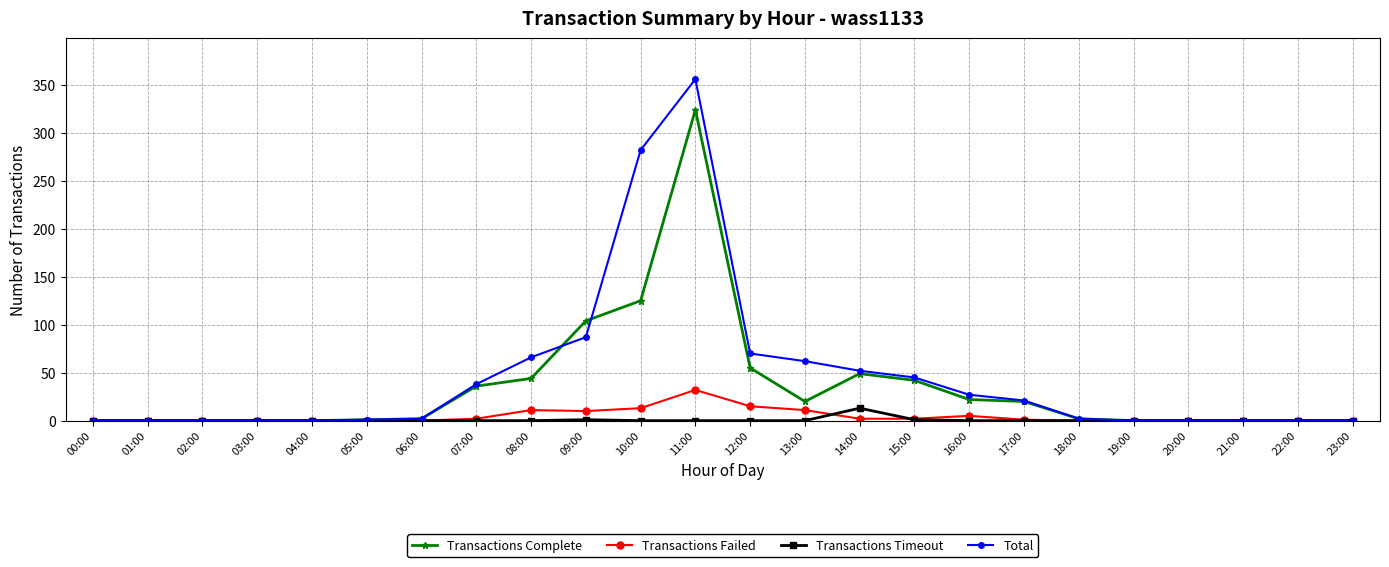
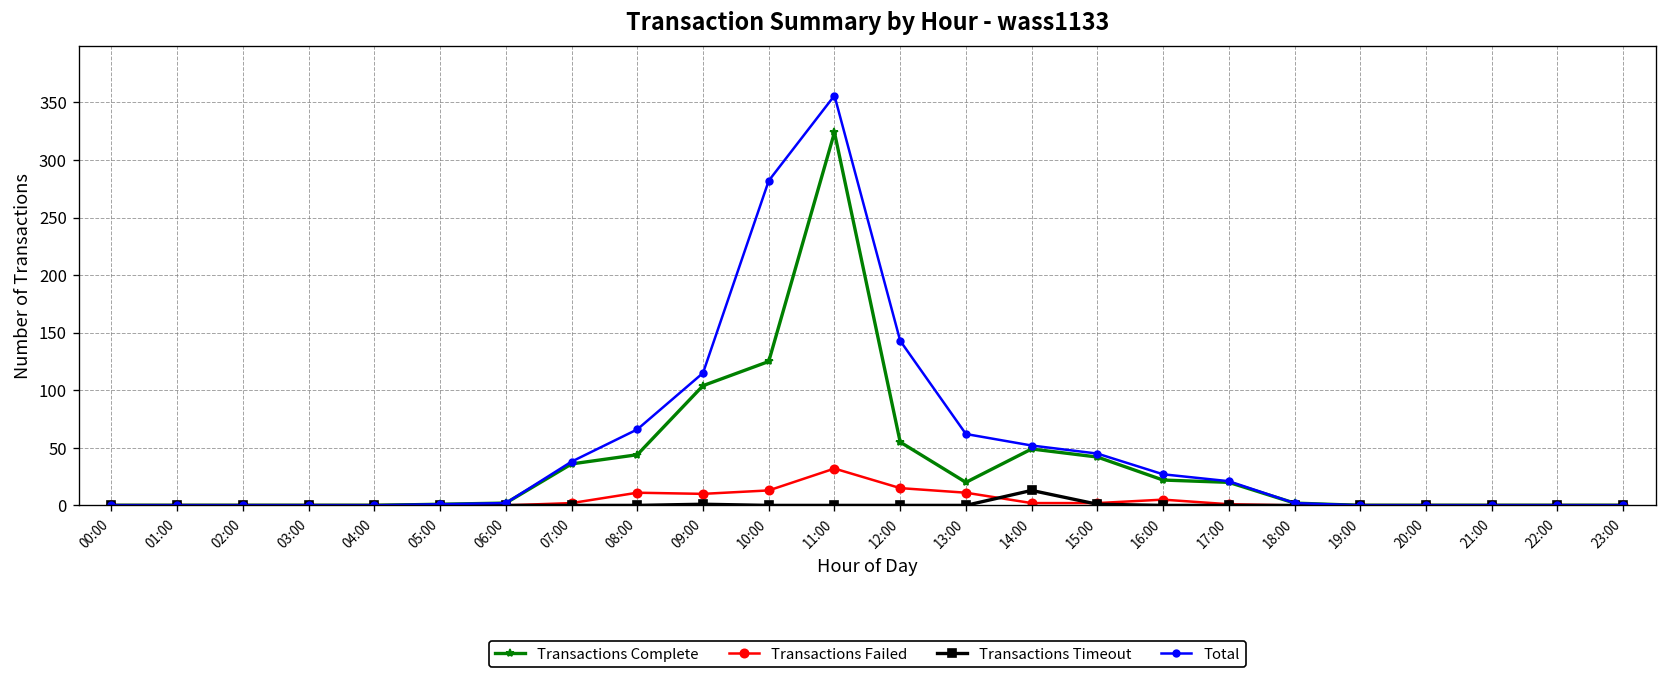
Total, 09:00: 90 -> 120
Total, 12:00: 70 -> 140
